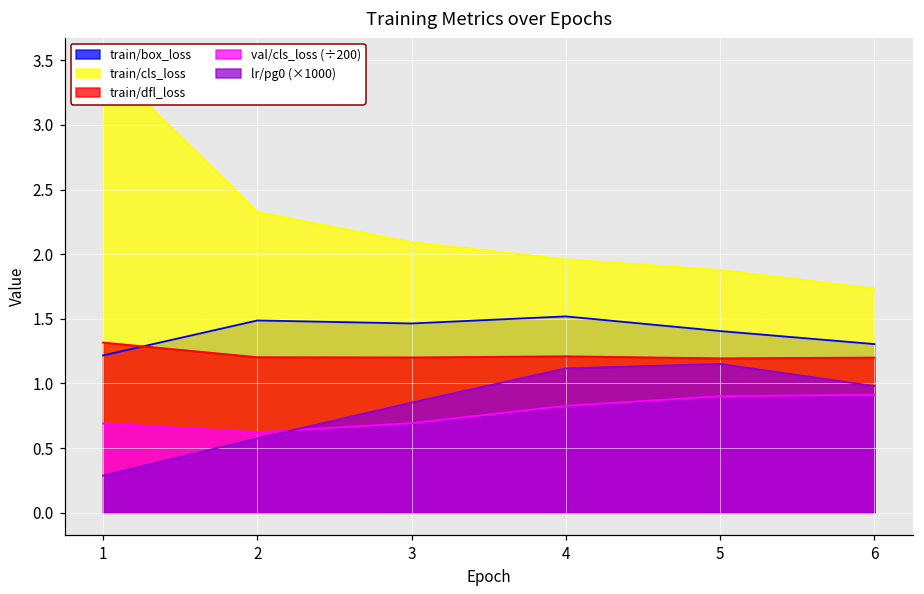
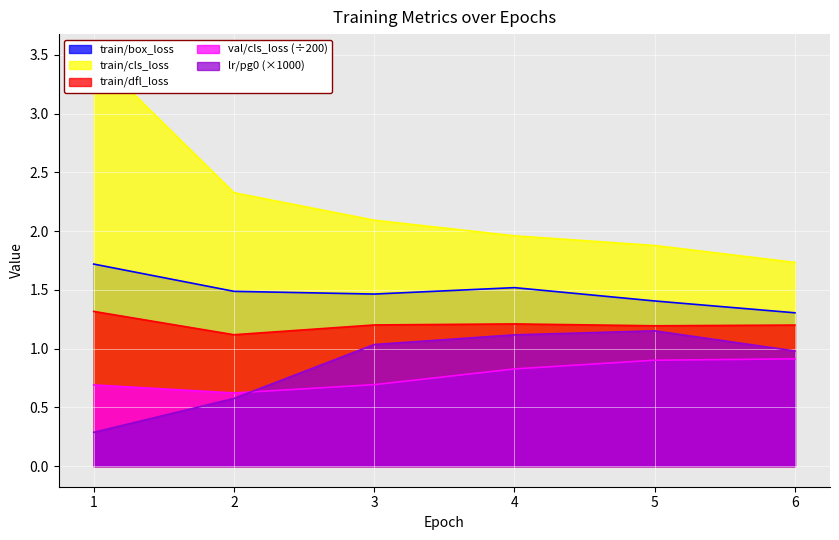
train/box_loss, 1: 1.22 -> 1.72
train/dfl_loss, 2: 1.20 -> 1.12
lr/pg0 (×1000), 3: 0.85 -> 1.03
